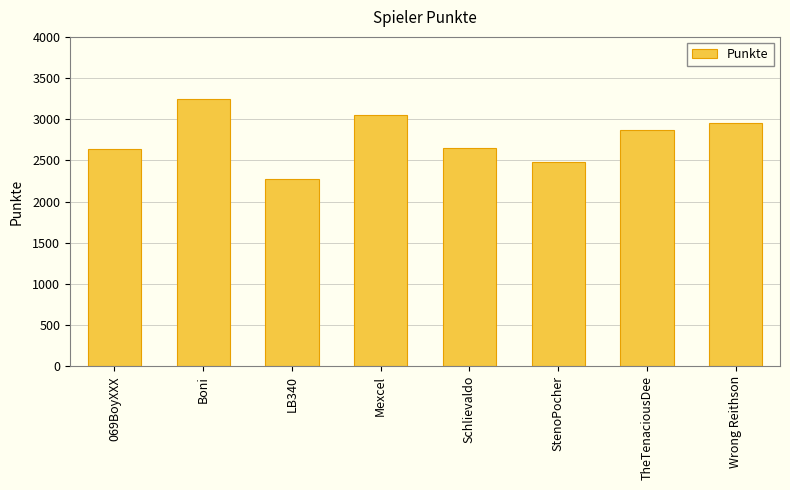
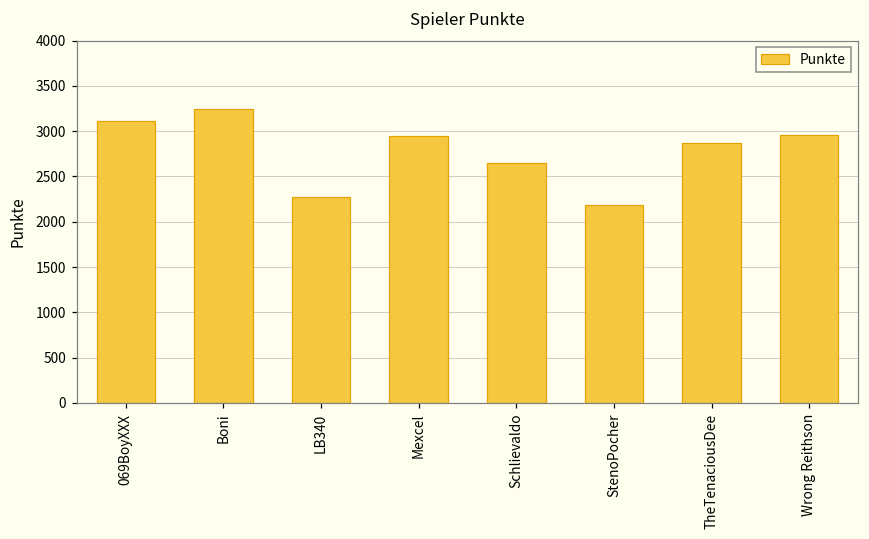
069BoyXXX: 2600 -> 3100
Mexcel: 3100 -> 3000
StenoPocher: 2500 -> 2200
